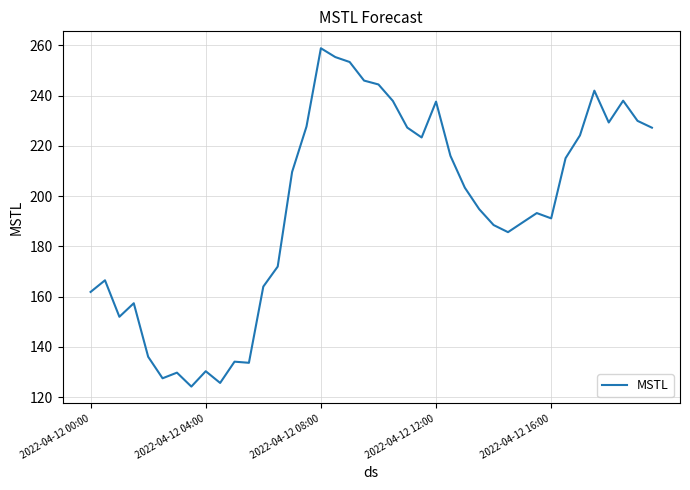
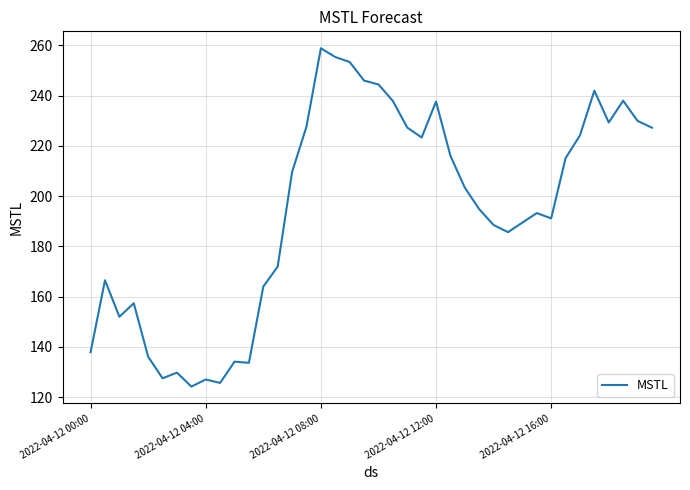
2022-04-12 00:00: 162 -> 138
2022-04-12 04:00: 130 -> 127
